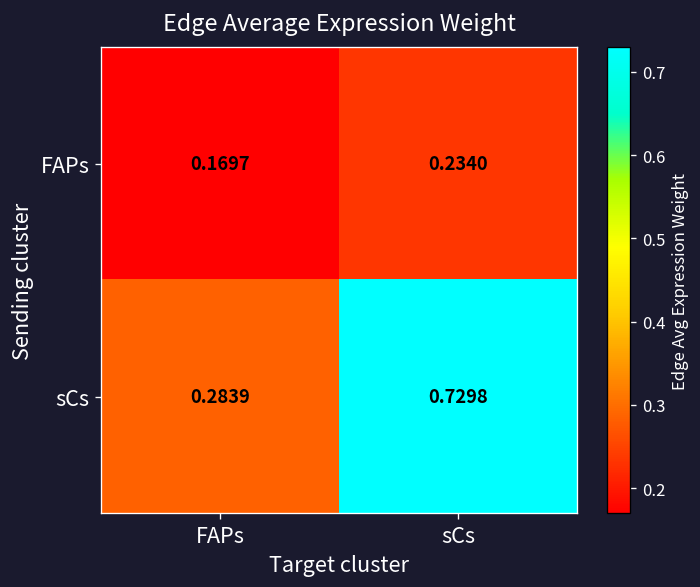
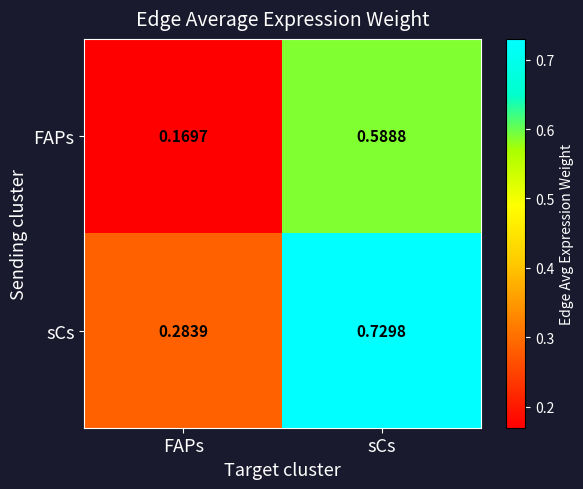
FAPs, sCs: 0.2340 -> 0.5888
